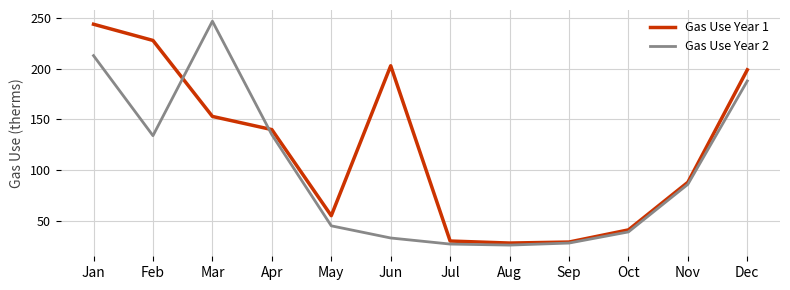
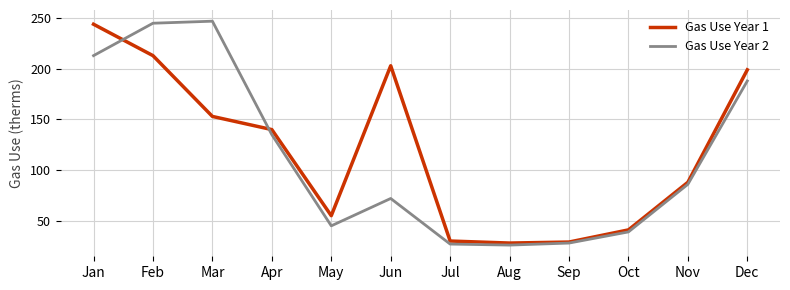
Gas Use Year 1, Feb: 228 -> 213
Gas Use Year 2, Feb: 134 -> 245
Gas Use Year 2, Jun: 33 -> 72
